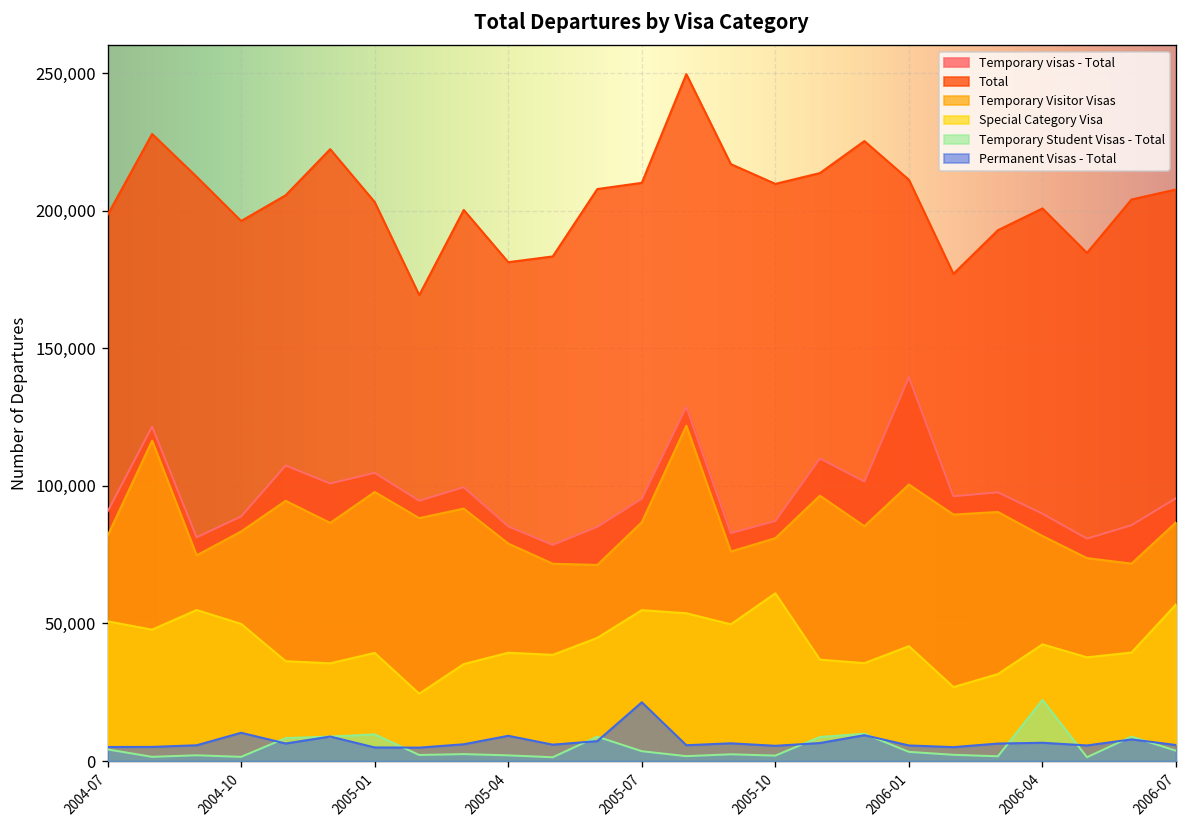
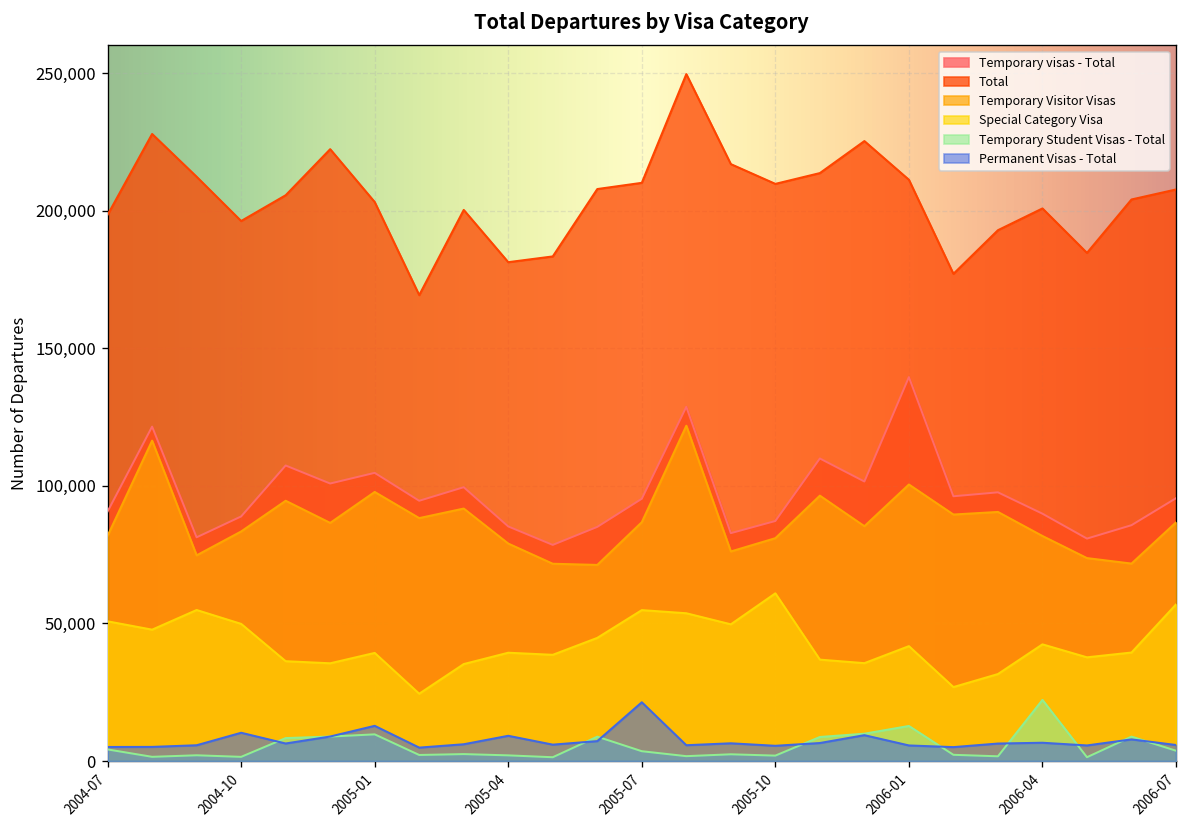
Permanent Visas - Total, 2005-01: 5,000 -> 13,000
Temporary Student Visas - Total, 2006-01: 3,000 -> 13,000
